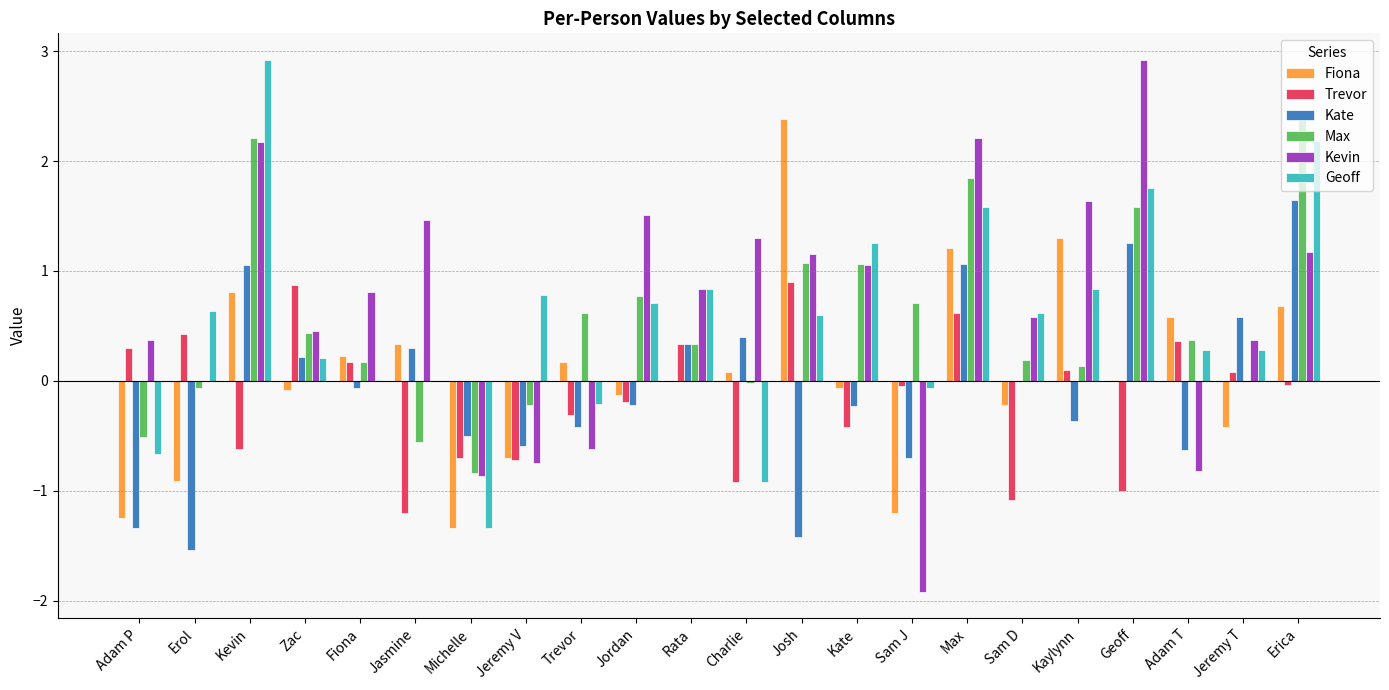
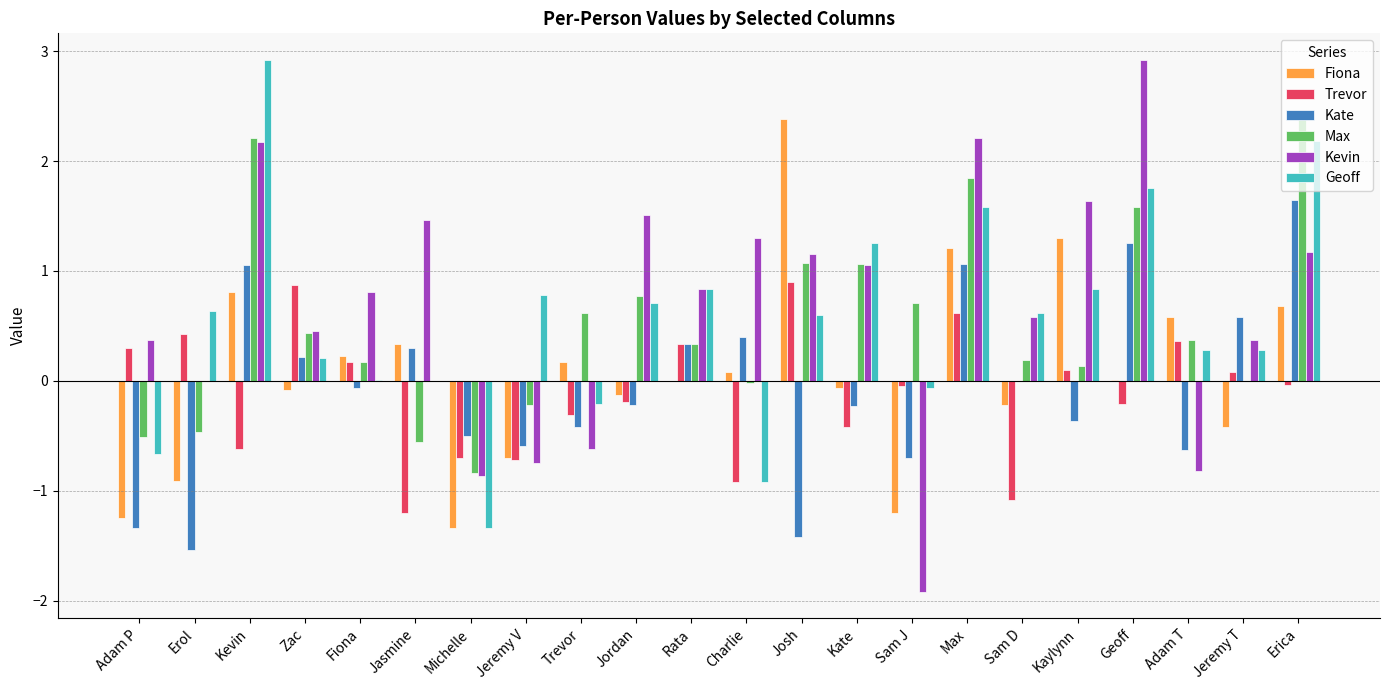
Max, Erol: -0.07 -> -0.46
Trevor, Geoff: -1.00 -> -0.21
